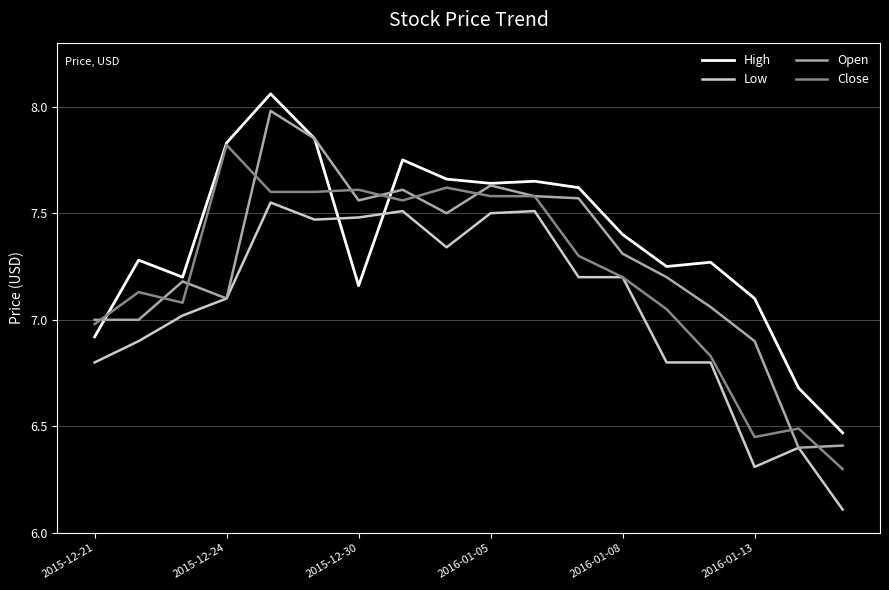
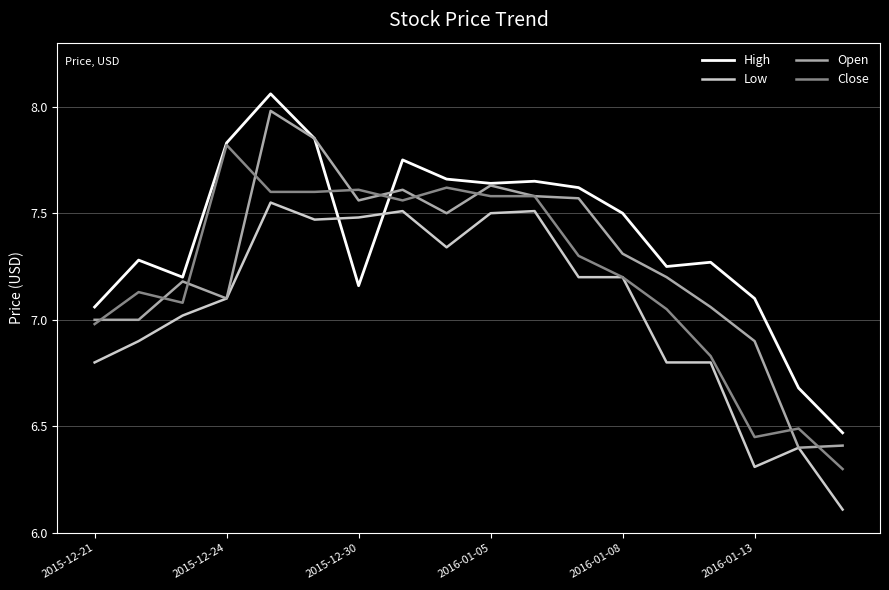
High, 2015-12-21: 6.92 -> 7.06
High, 2016-01-08: 7.4 -> 7.5
